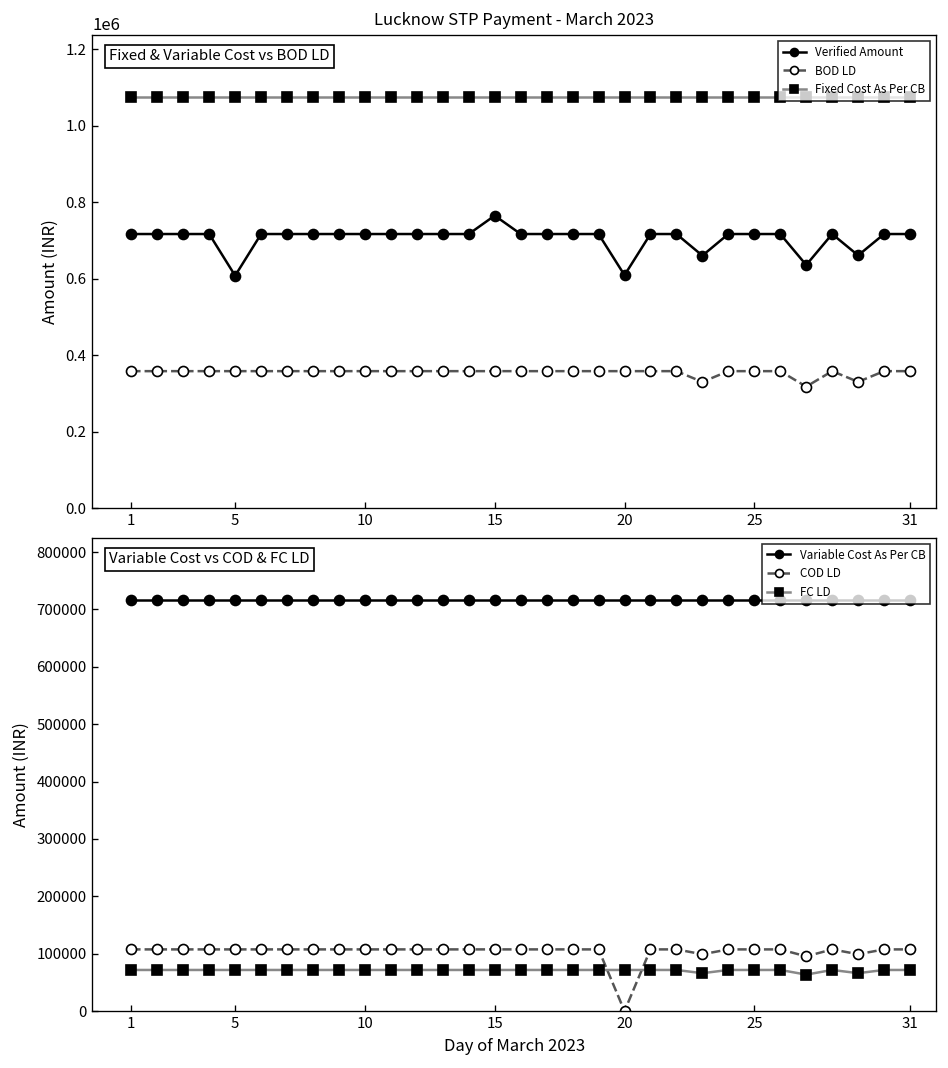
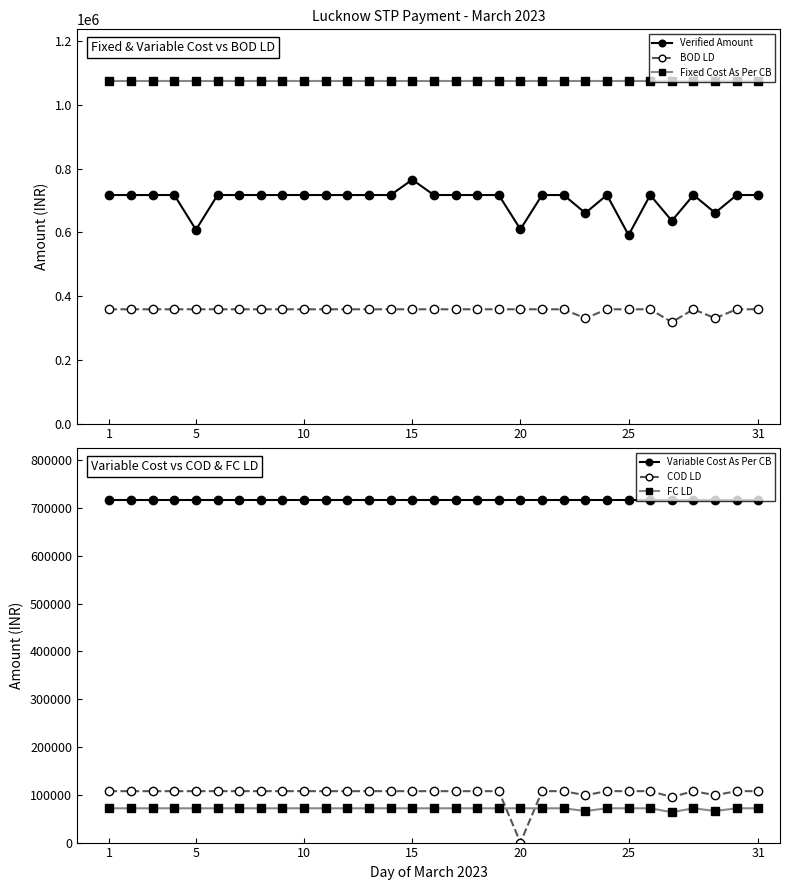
Lucknow STP Payment - March 2023, Verified Amount, 25: 720000 -> 590000
